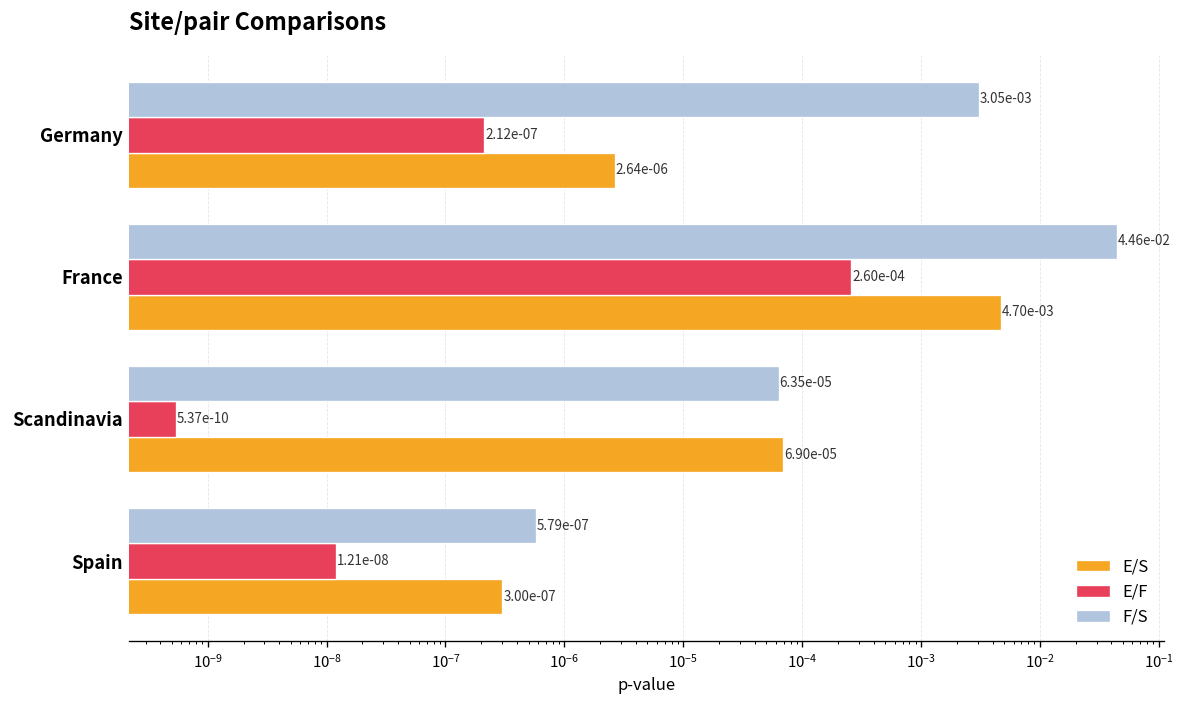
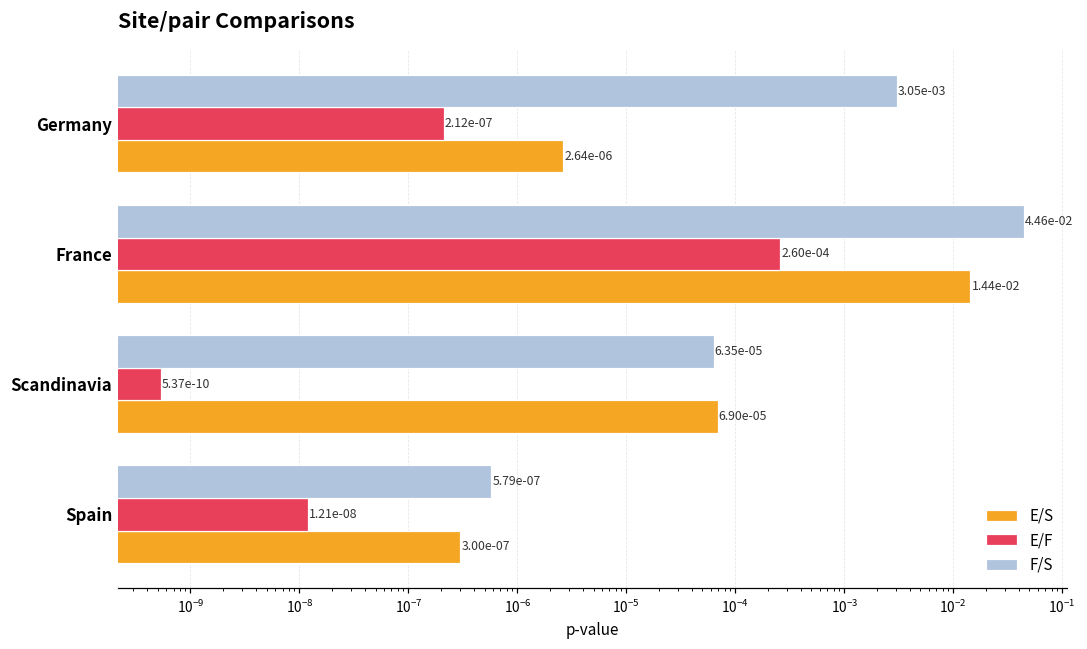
E/S, France: 4.70e-03 -> 1.44e-02
